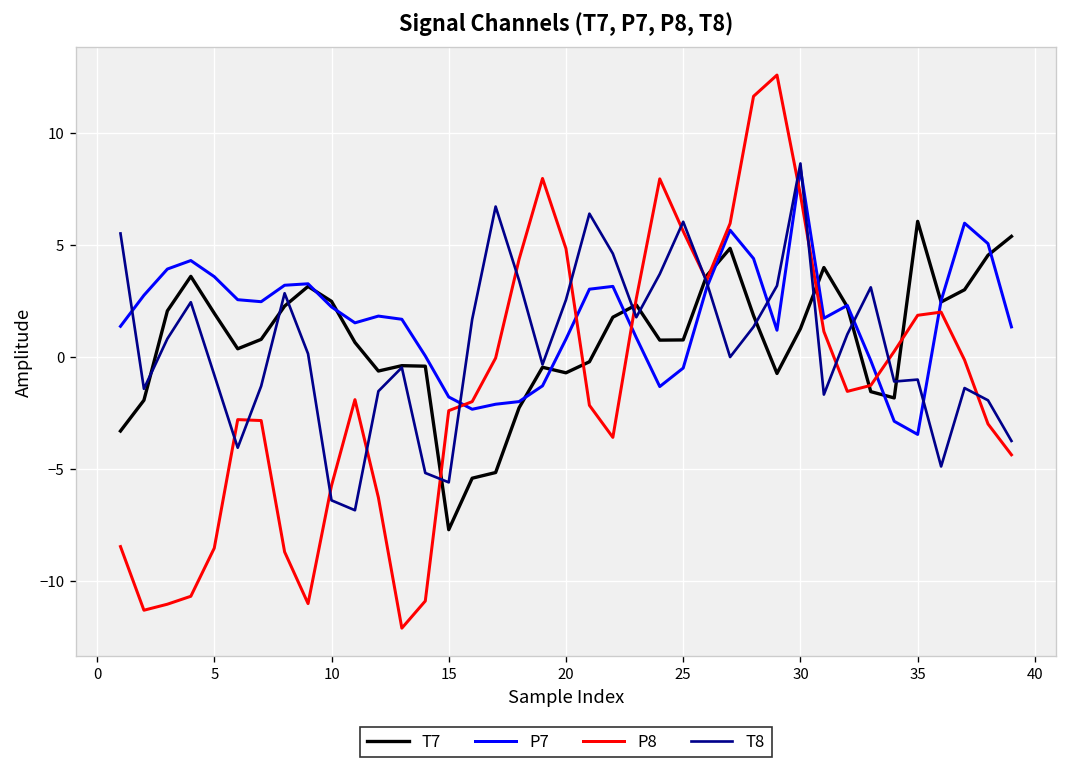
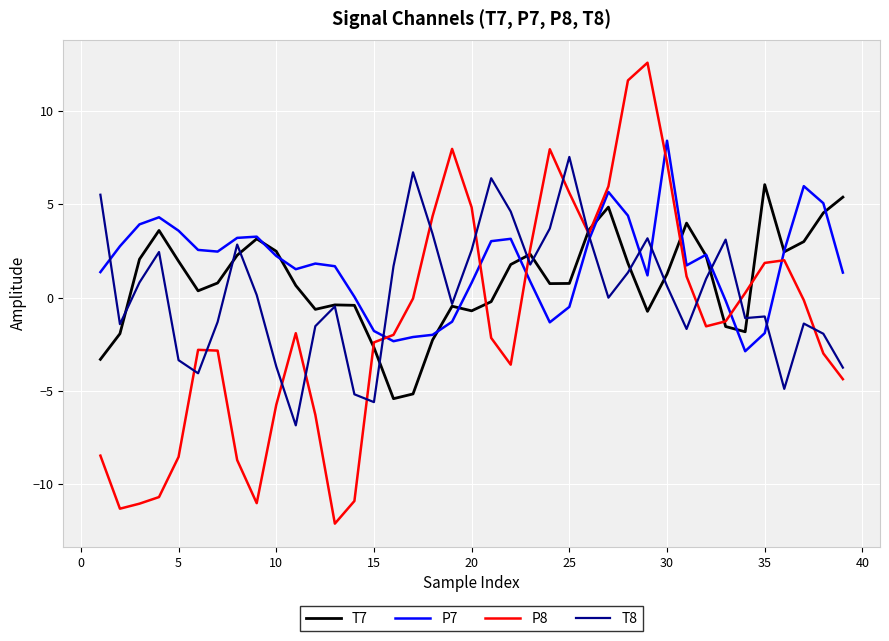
T8, 5: -0.8 -> -3.4
T8, 10: -6.4 -> -3.7
T7, 15: -7.7 -> -2.7
T8, 25: 6.0 -> 7.5
T8, 30: 8.6 -> 0.6
P7, 35: -3.5 -> -1.9
